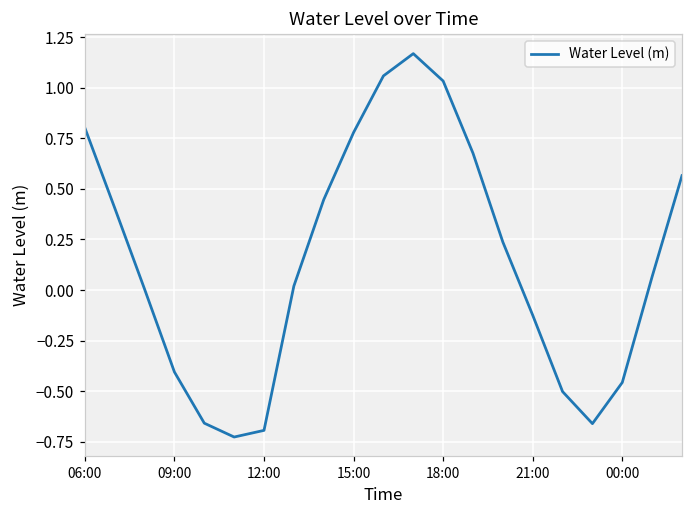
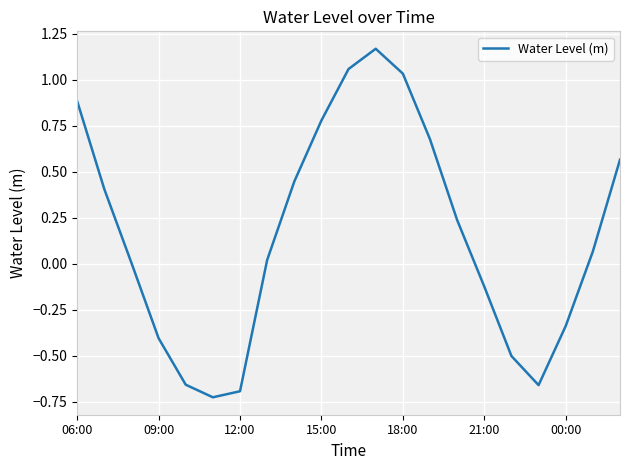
06:00: 0.80 -> 0.88
00:00: -0.46 -> -0.34
